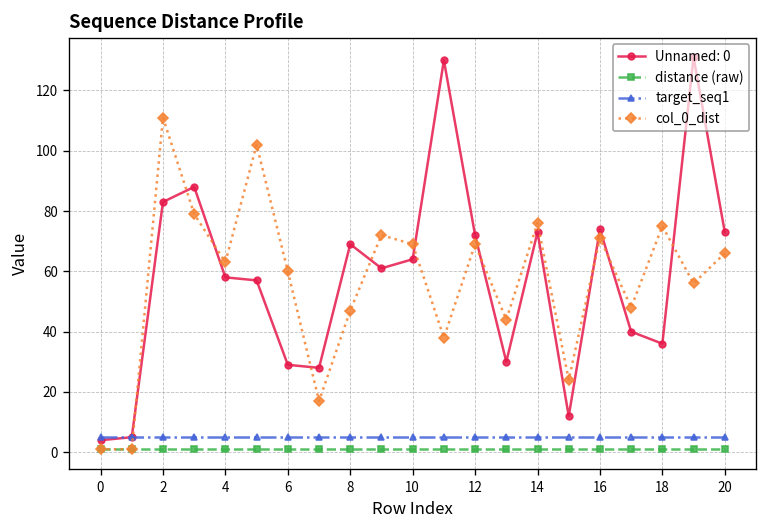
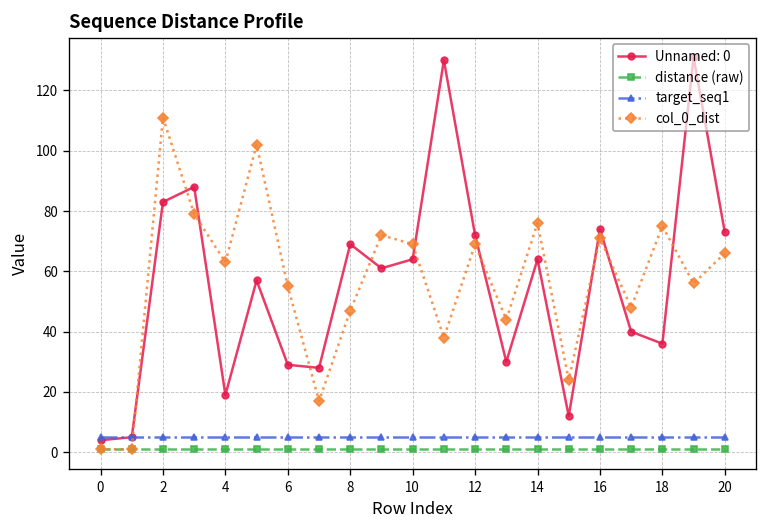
Unnamed: 0, 4: 58 -> 19
col_0_dist, 6: 60 -> 55
Unnamed: 0, 14: 73 -> 64
